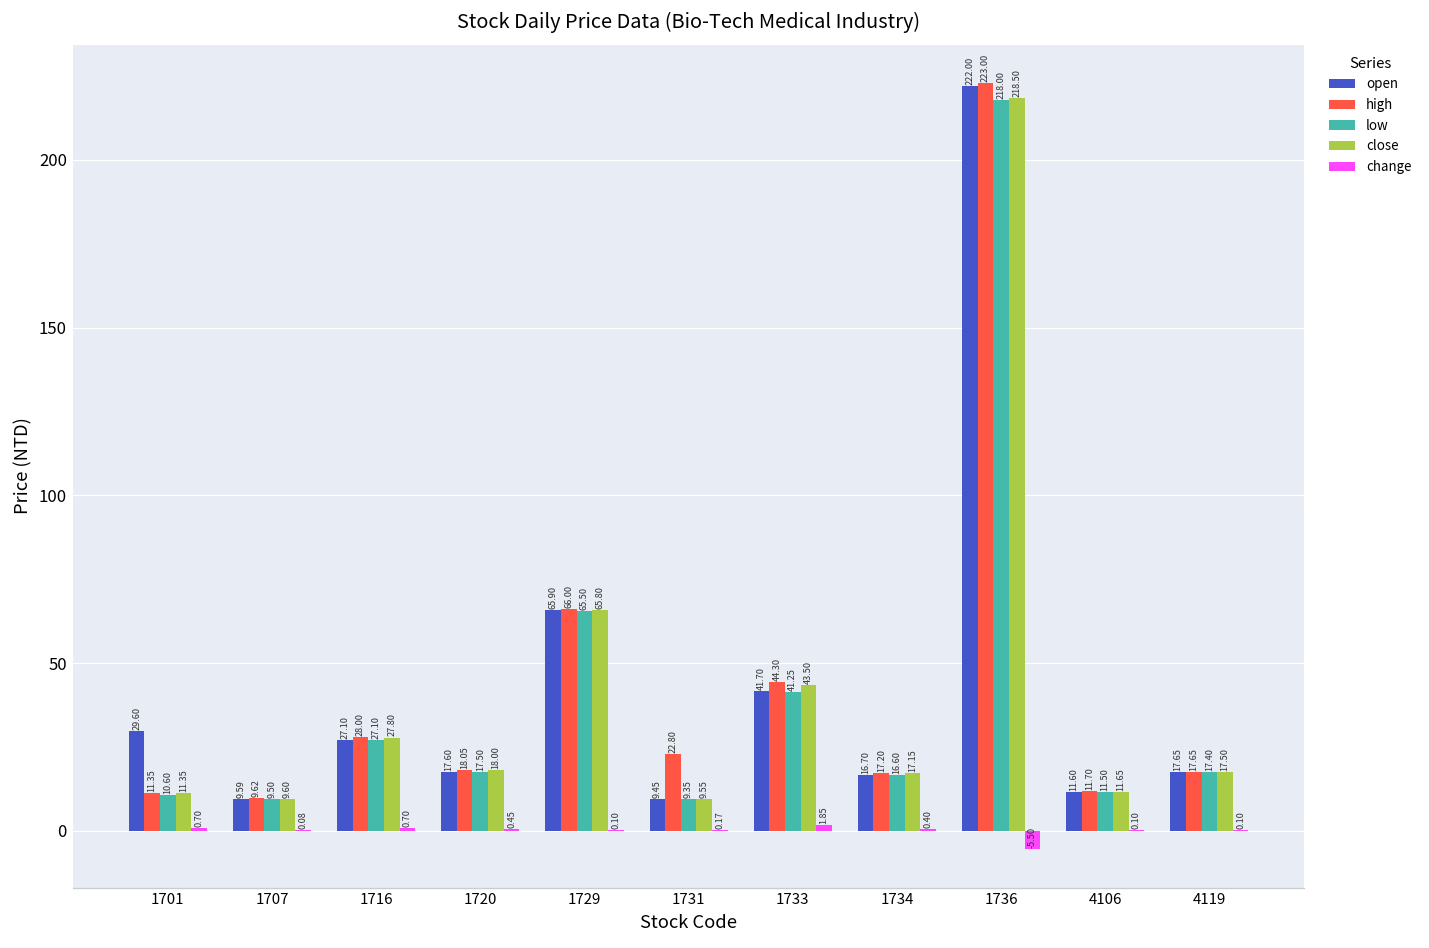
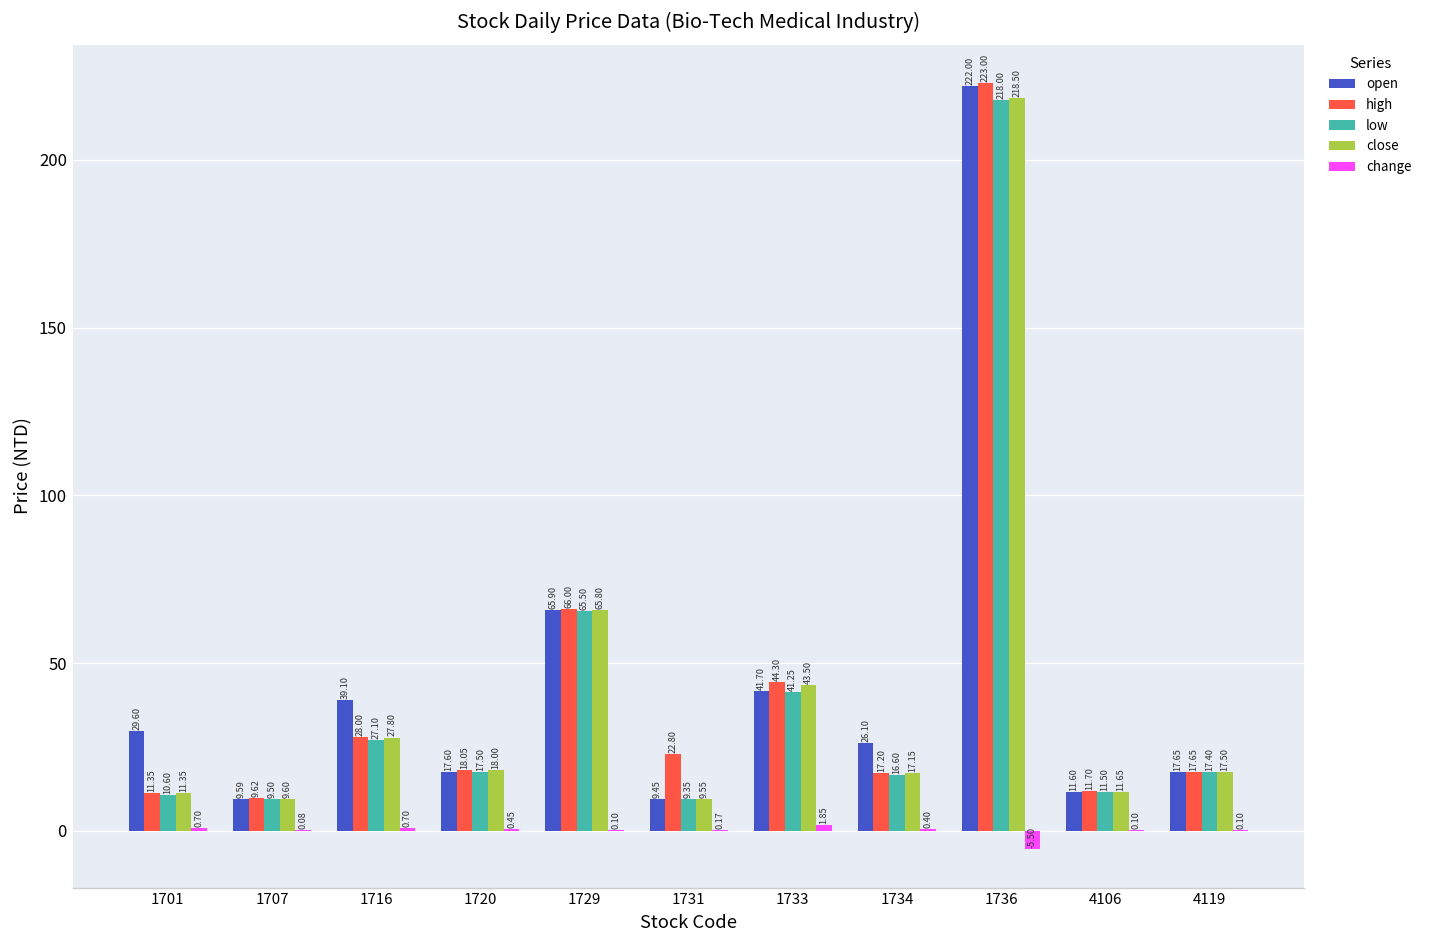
open, 1716: 27.10 -> 39.10
open, 1734: 16.70 -> 26.10
